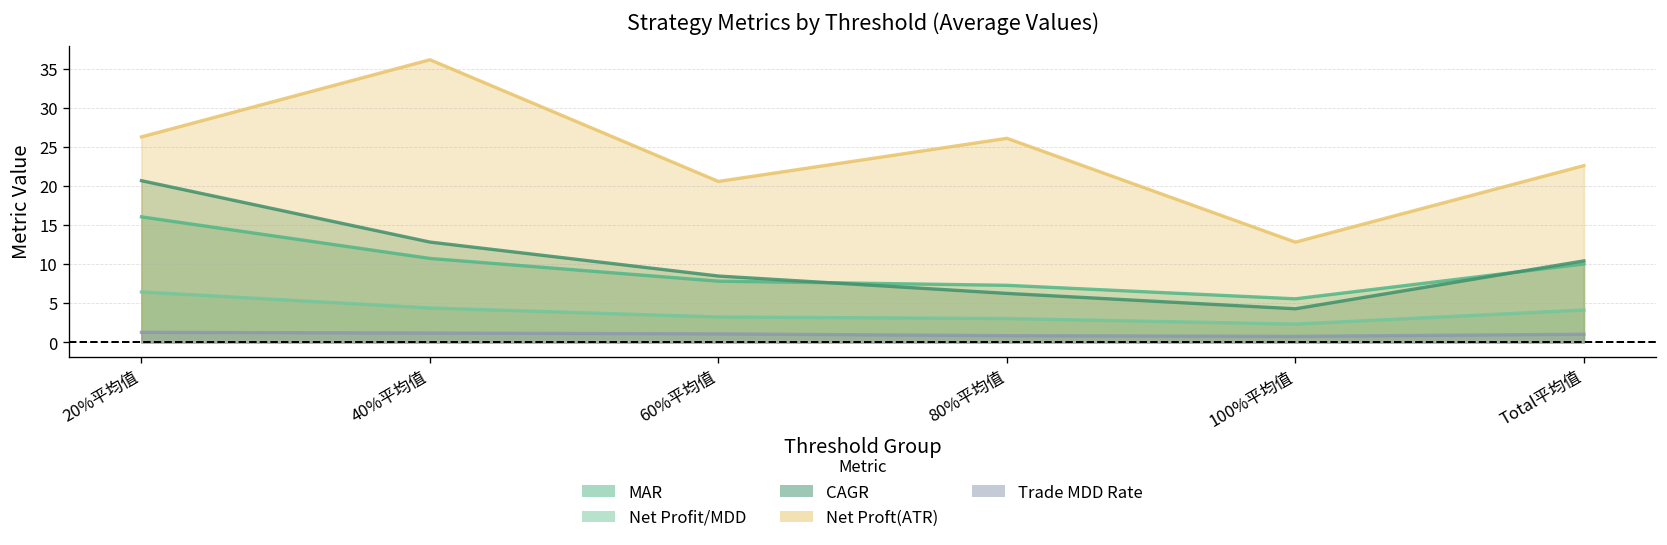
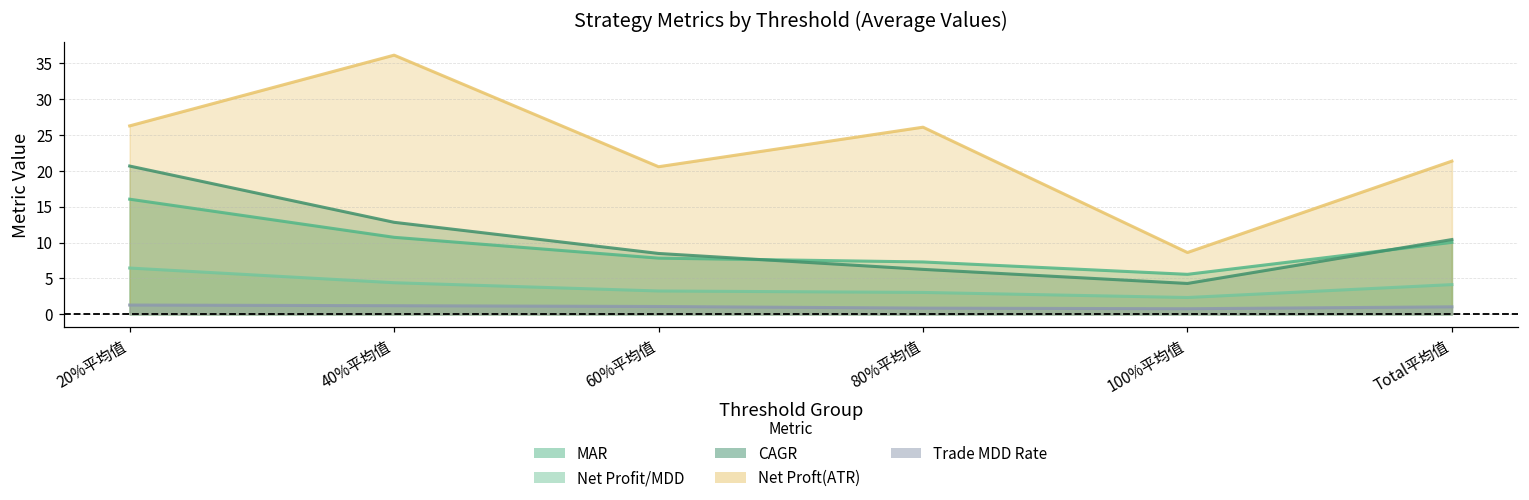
Net Proft(ATR), 100%平均值: 13 -> 9
Net Proft(ATR), Total平均值: 23 -> 21
